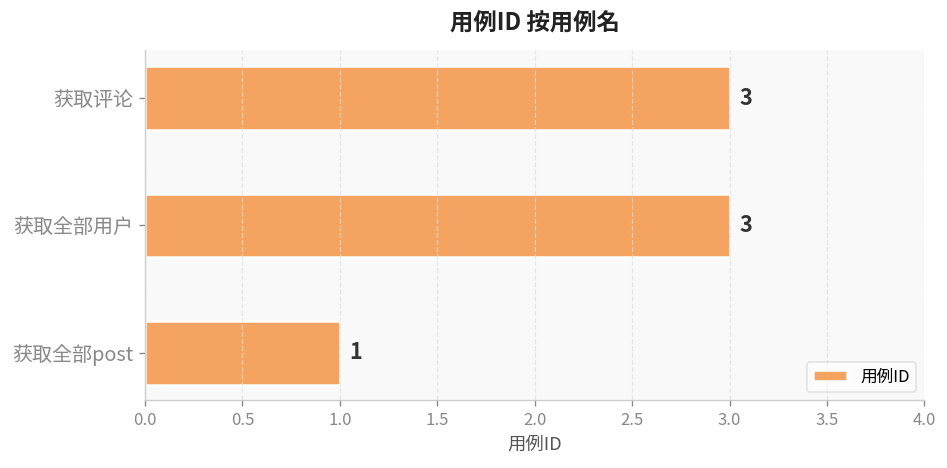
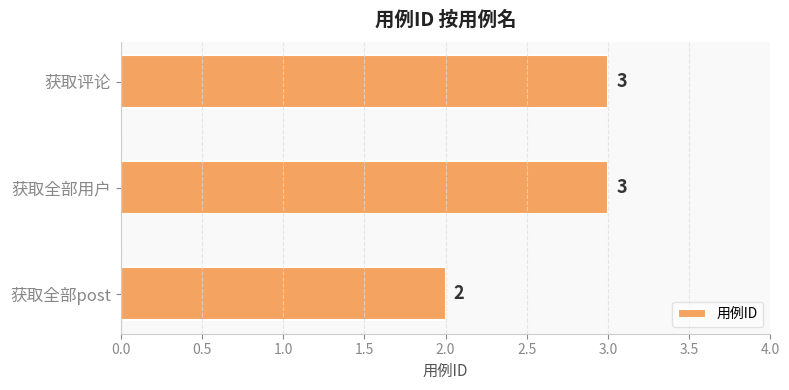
获取全部post: 1 -> 2
